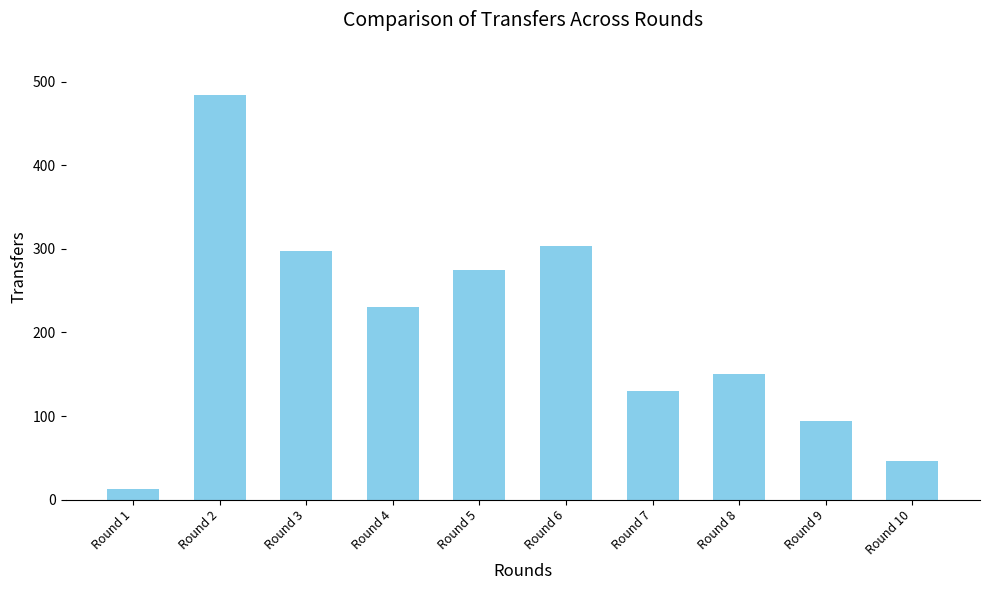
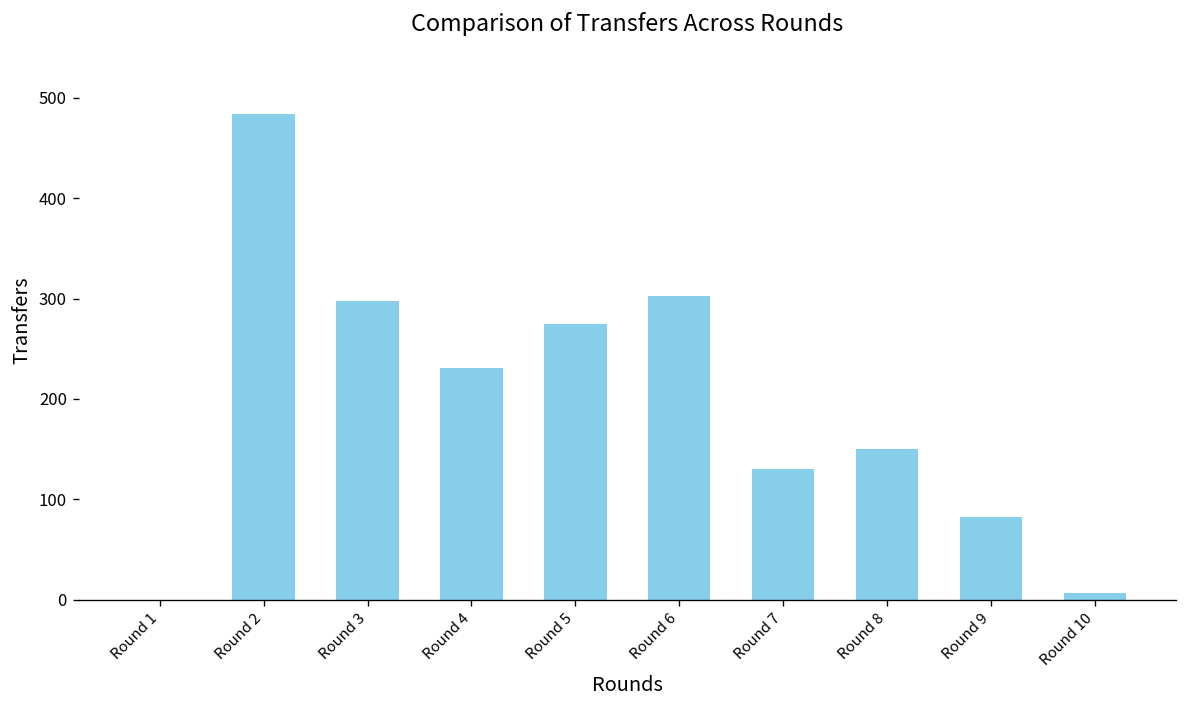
Round 1: 10 -> 0
Round 9: 90 -> 80
Round 10: 50 -> 10
